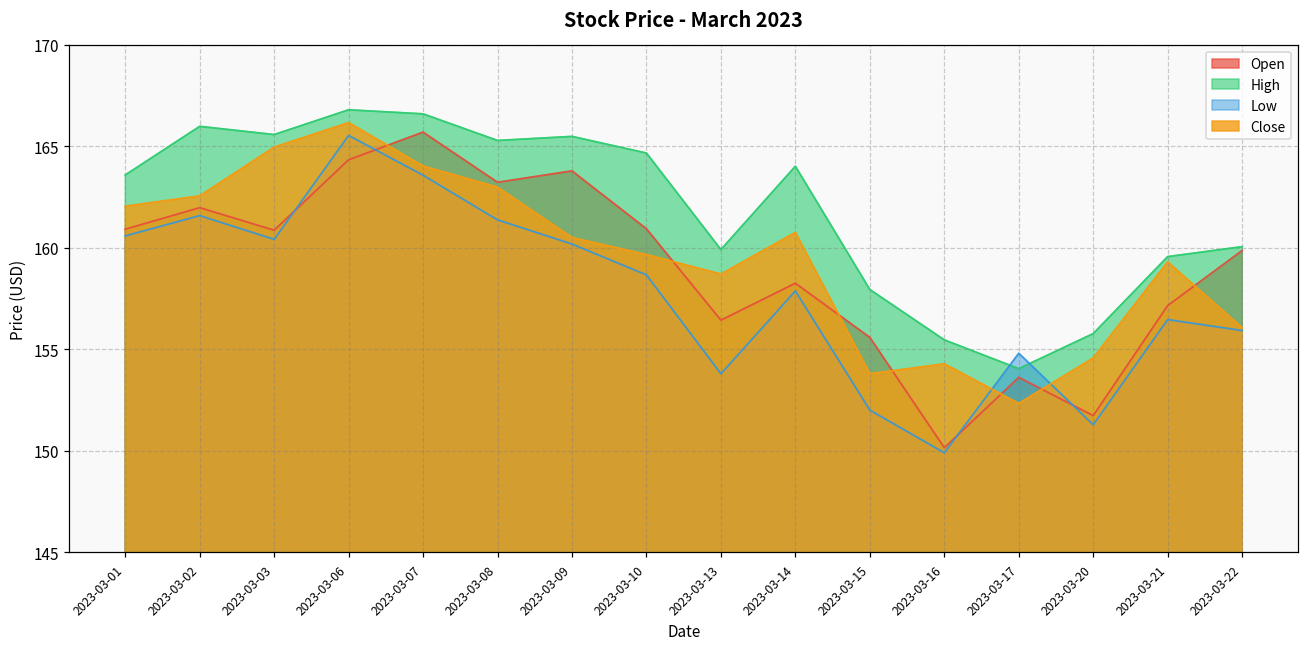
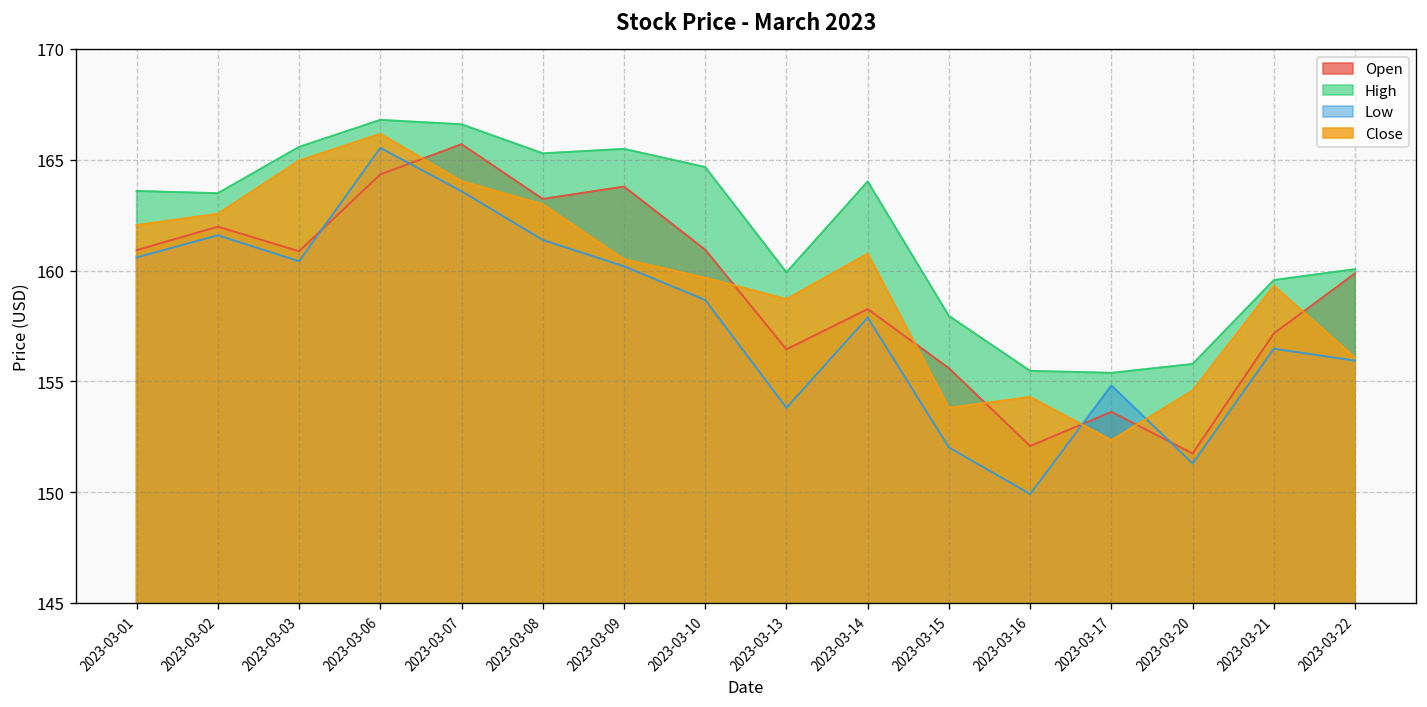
High, 2023-03-02: 166.0 -> 163.5
Open, 2023-03-16: 150.2 -> 152.1
High, 2023-03-17: 154.1 -> 155.4
